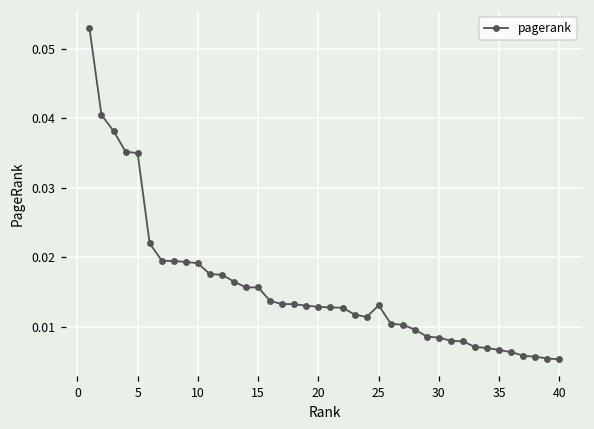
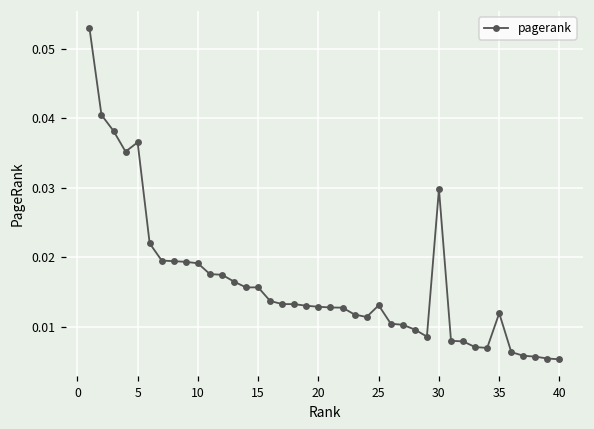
5: 0.035 -> 0.037
30: 0.008 -> 0.030
35: 0.007 -> 0.012
